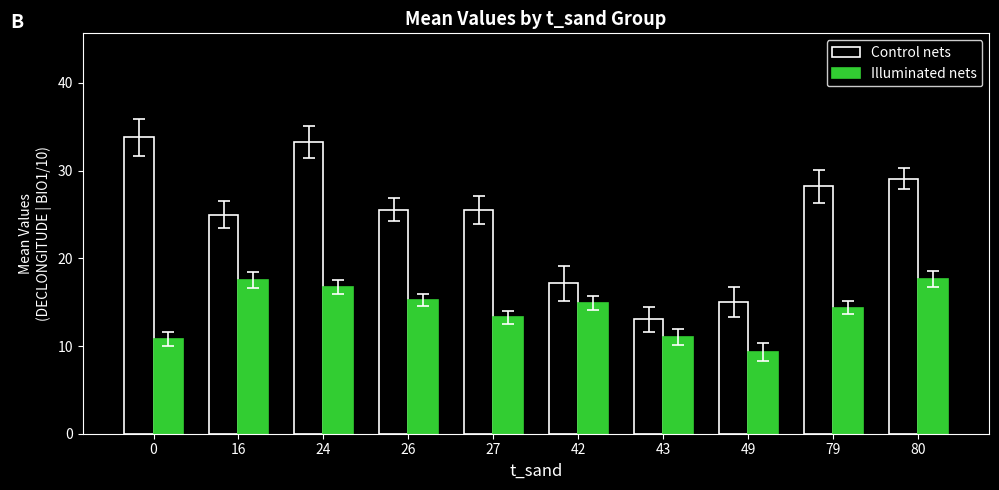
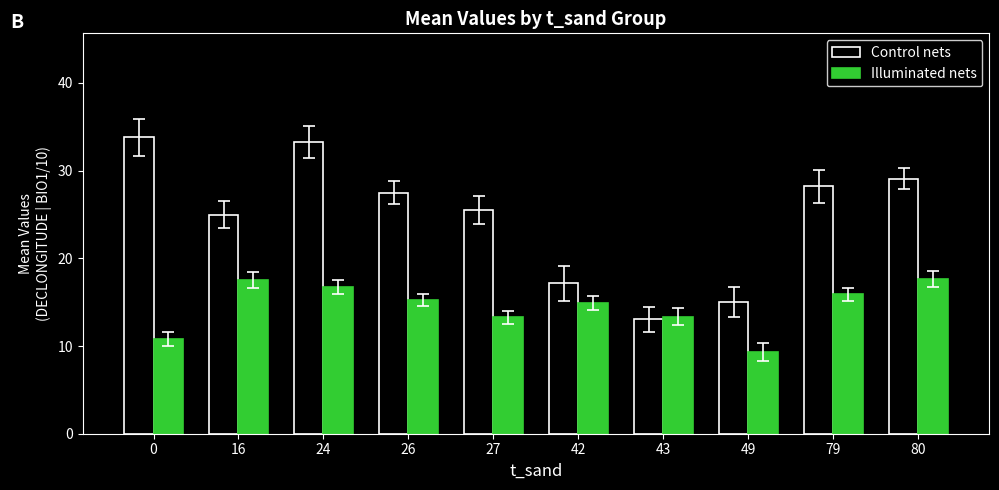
Control nets, 26: 26 -> 27
Illuminated nets, 43: 11 -> 13
Illuminated nets, 79: 14 -> 16
